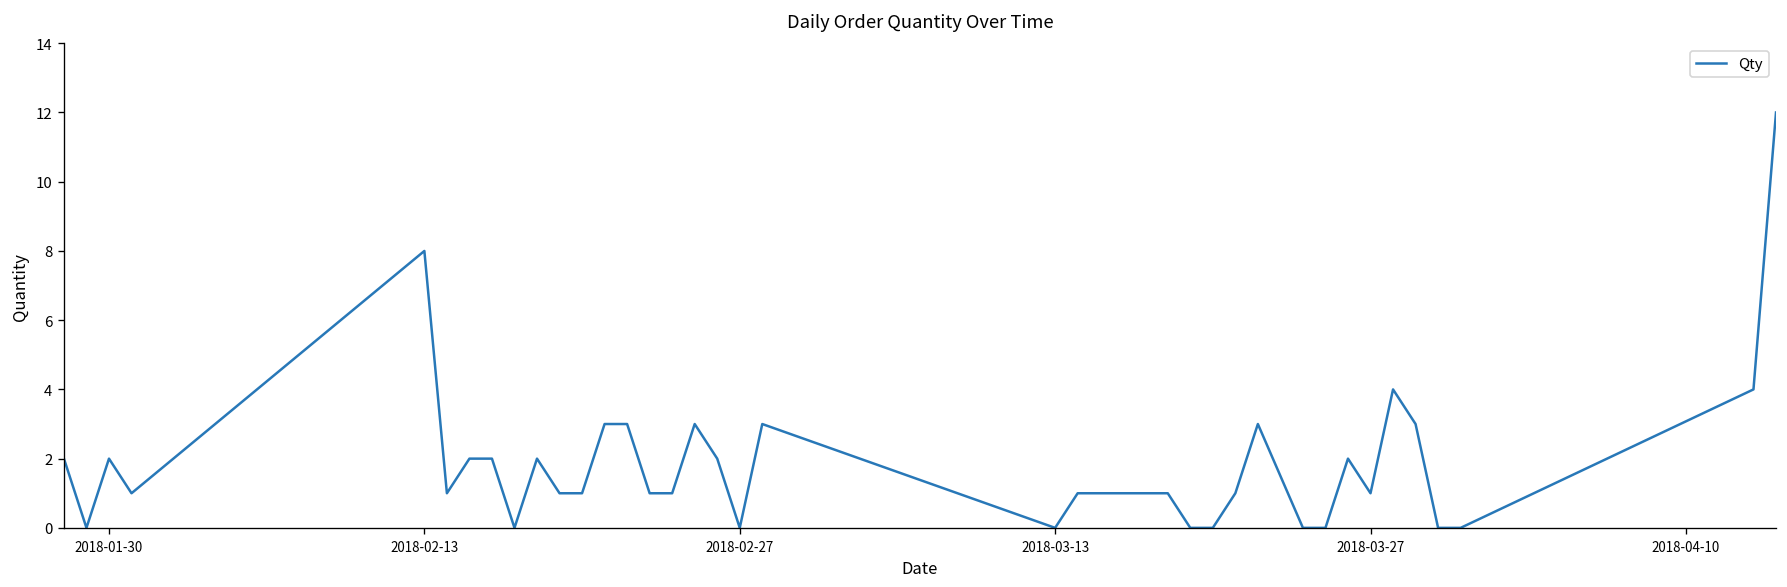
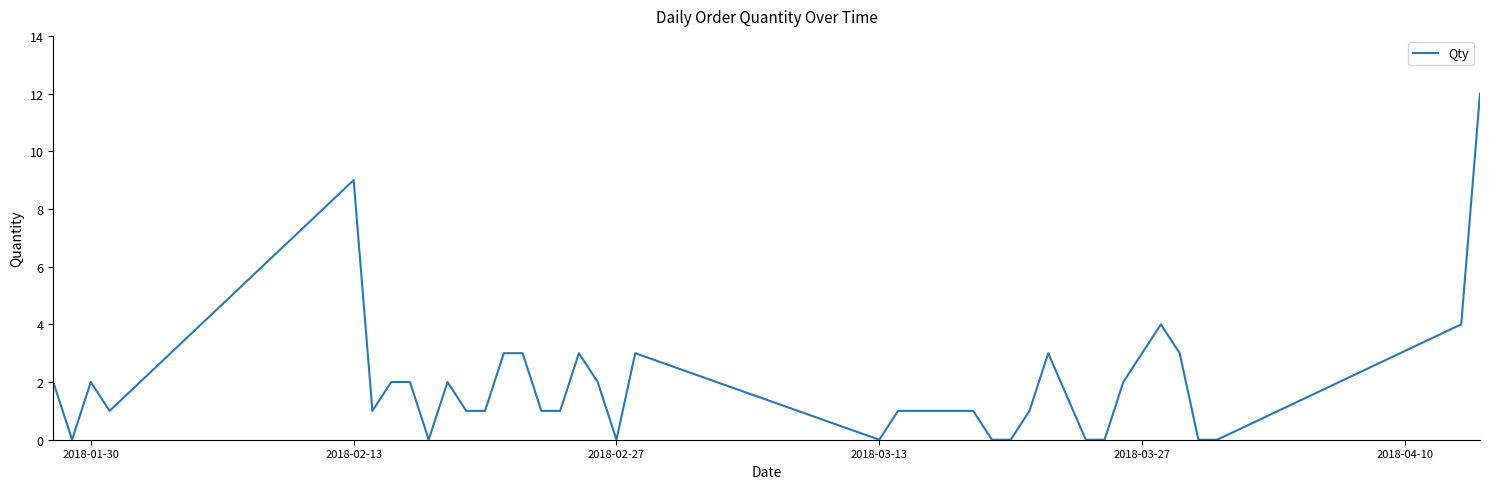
2018-02-13: 8 -> 9
2018-03-27: 1 -> 3
